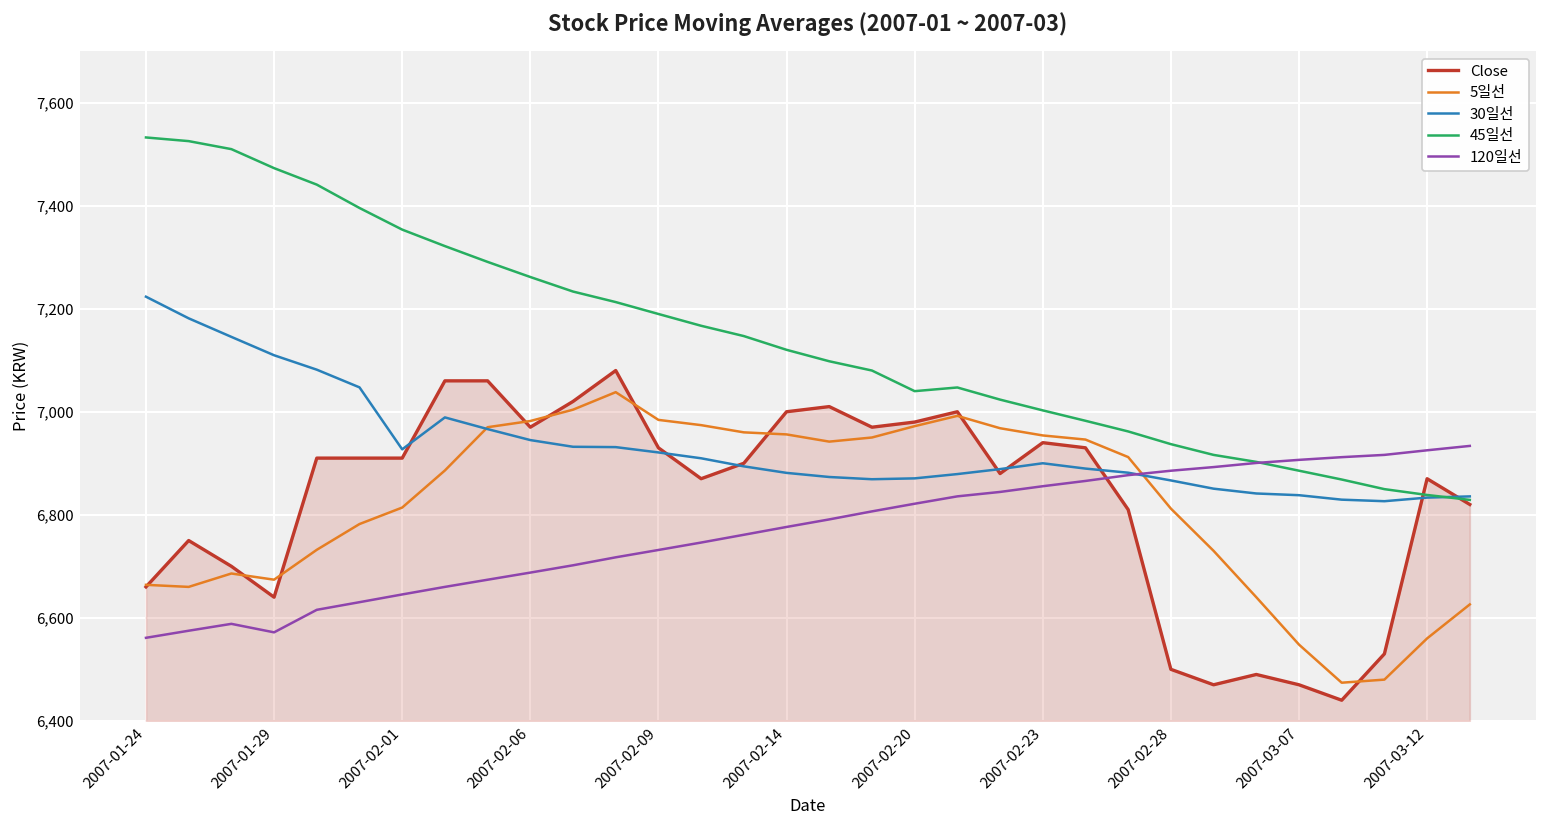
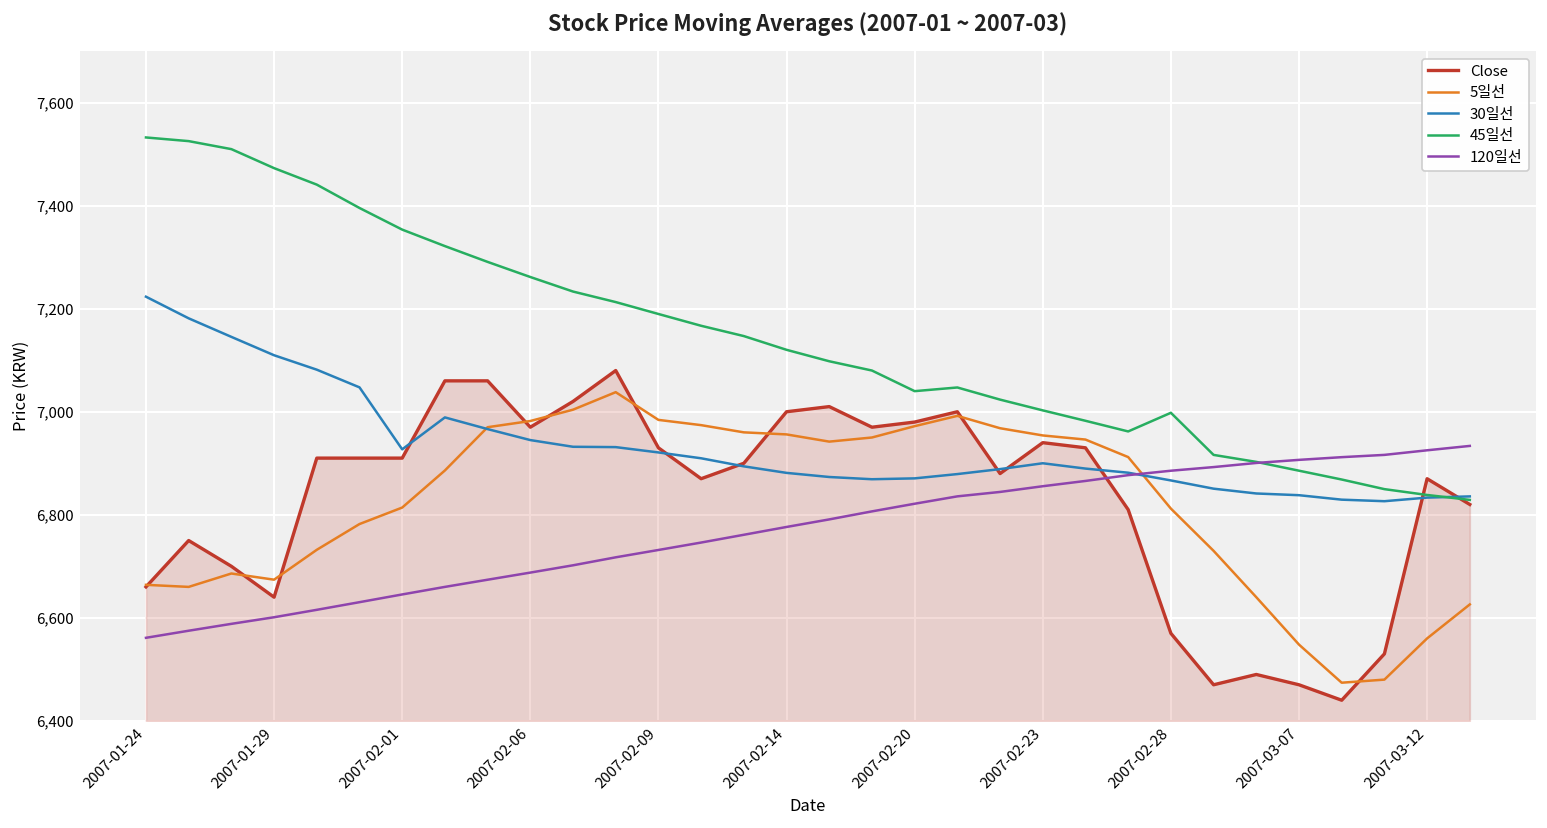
120일선, 2007-01-29: 6,570 -> 6,600
Close, 2007-02-28: 6,500 -> 6,570
45일선, 2007-02-28: 6,940 -> 7,000
